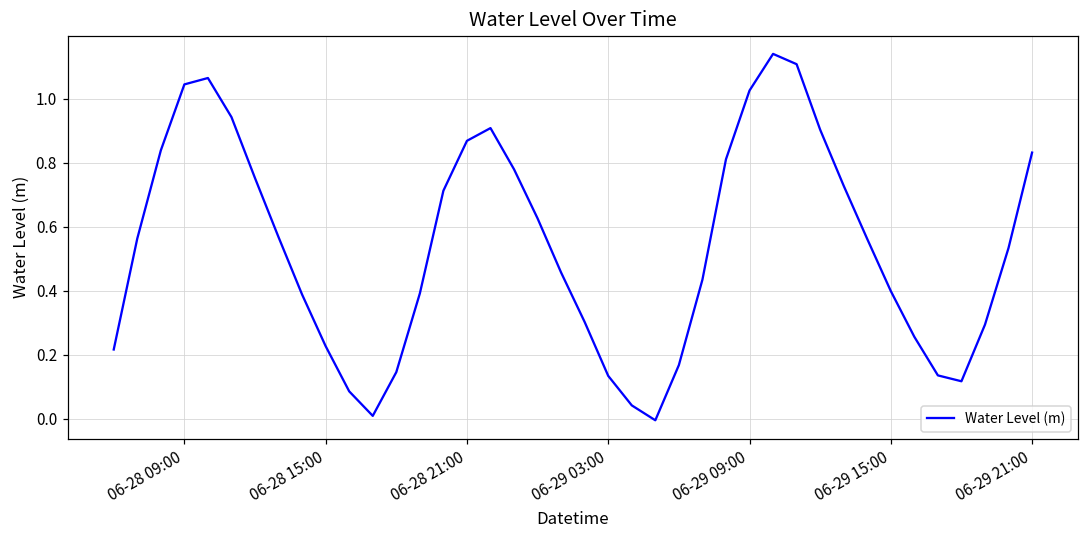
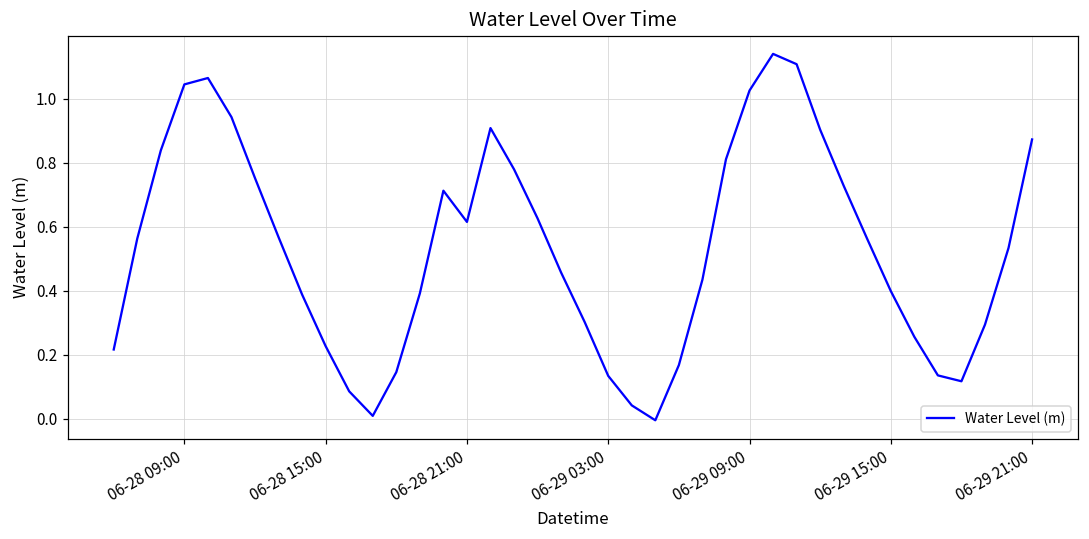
06-28 21:00: 0.87 -> 0.62
06-29 21:00: 0.83 -> 0.87
